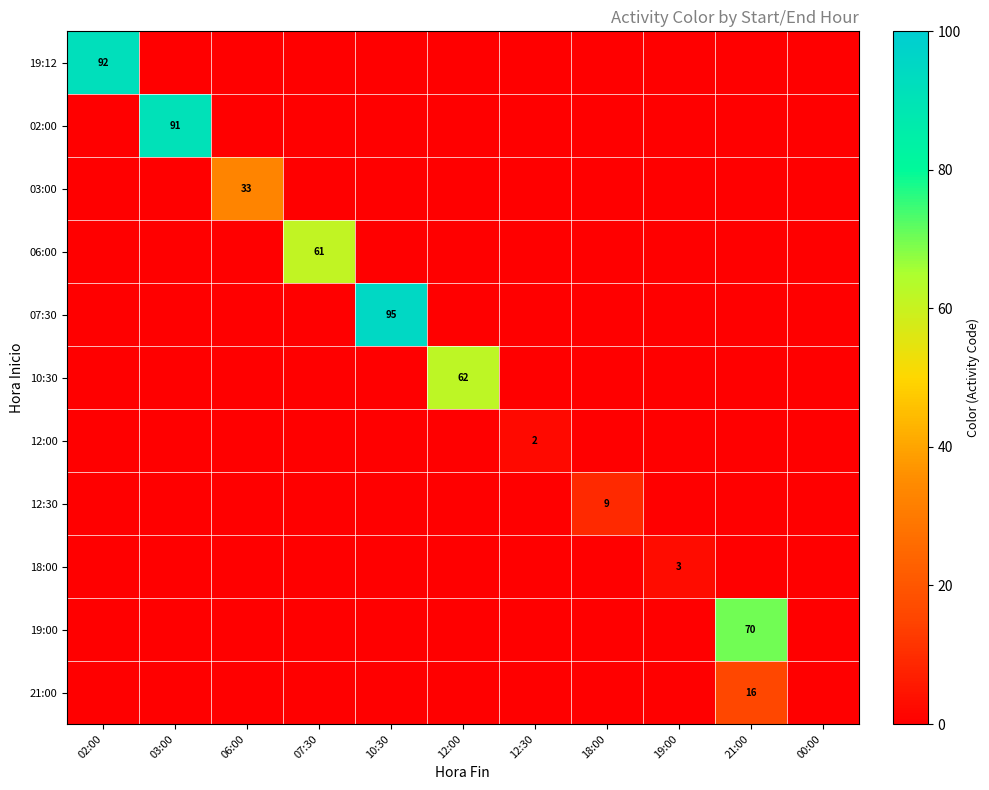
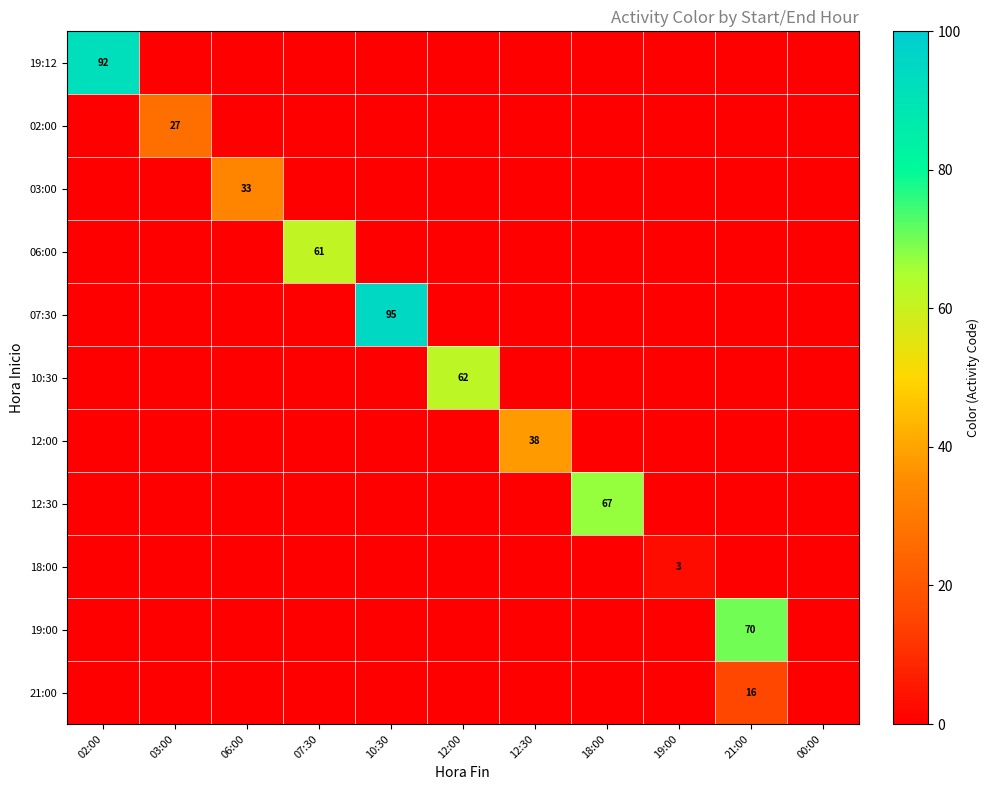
02:00, 03:00: 91 -> 27
12:00, 12:30: 2 -> 38
12:30, 18:00: 9 -> 67
